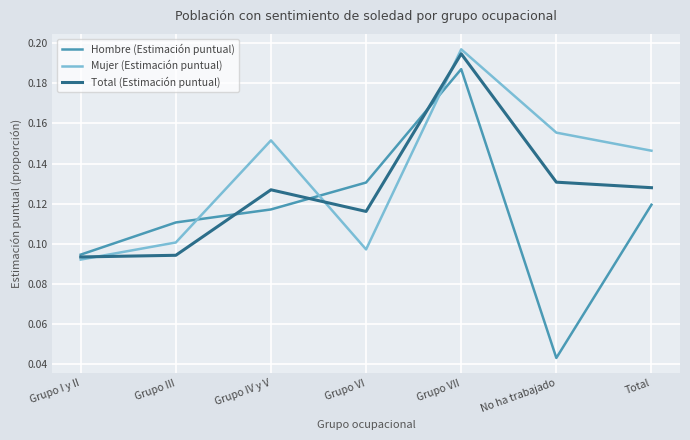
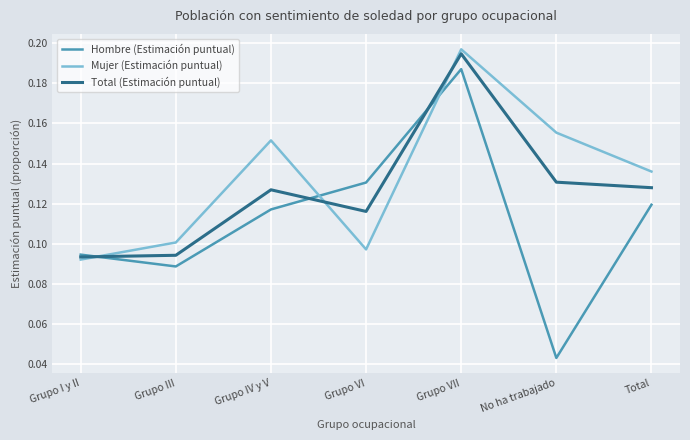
Hombre (Estimación puntual), Grupo III: 0.111 -> 0.089
Mujer (Estimación puntual), Total: 0.146 -> 0.136
